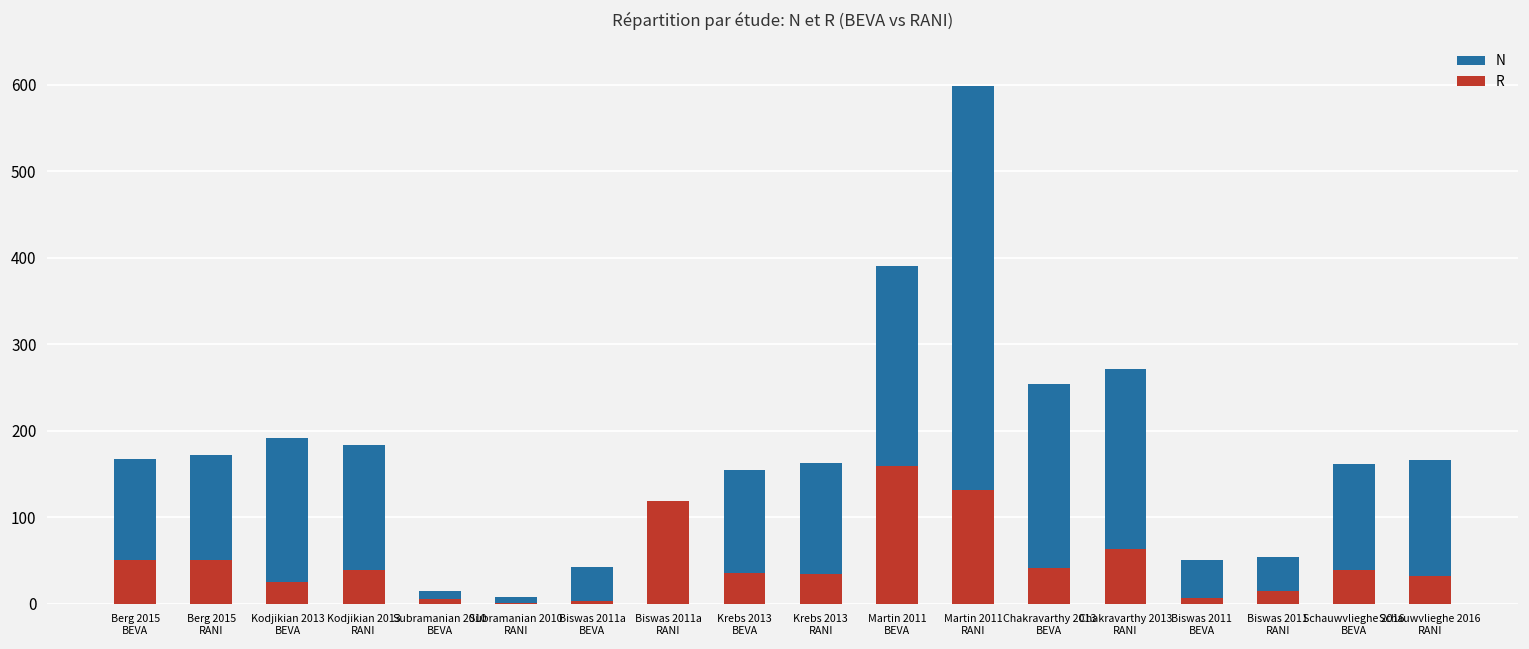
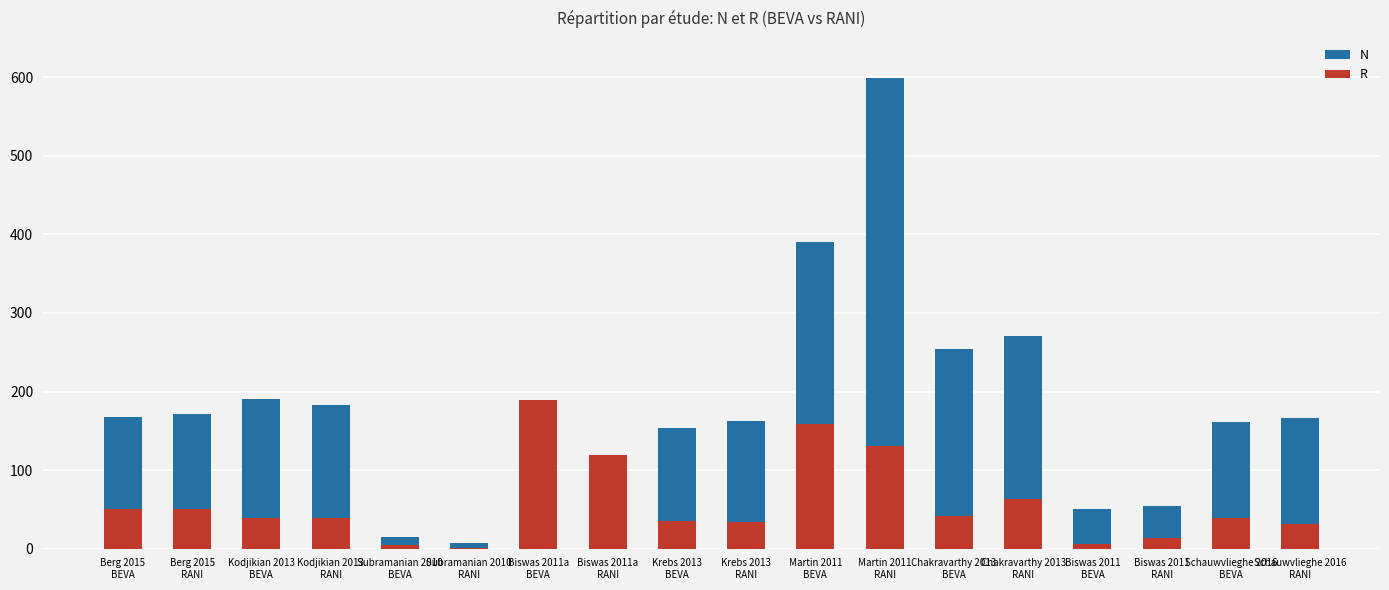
R, Kodjikian 2013 BEVA: 30 -> 40
N, Biswas 2011a BEVA: 40 -> 30
R, Biswas 2011a BEVA: 0 -> 190
